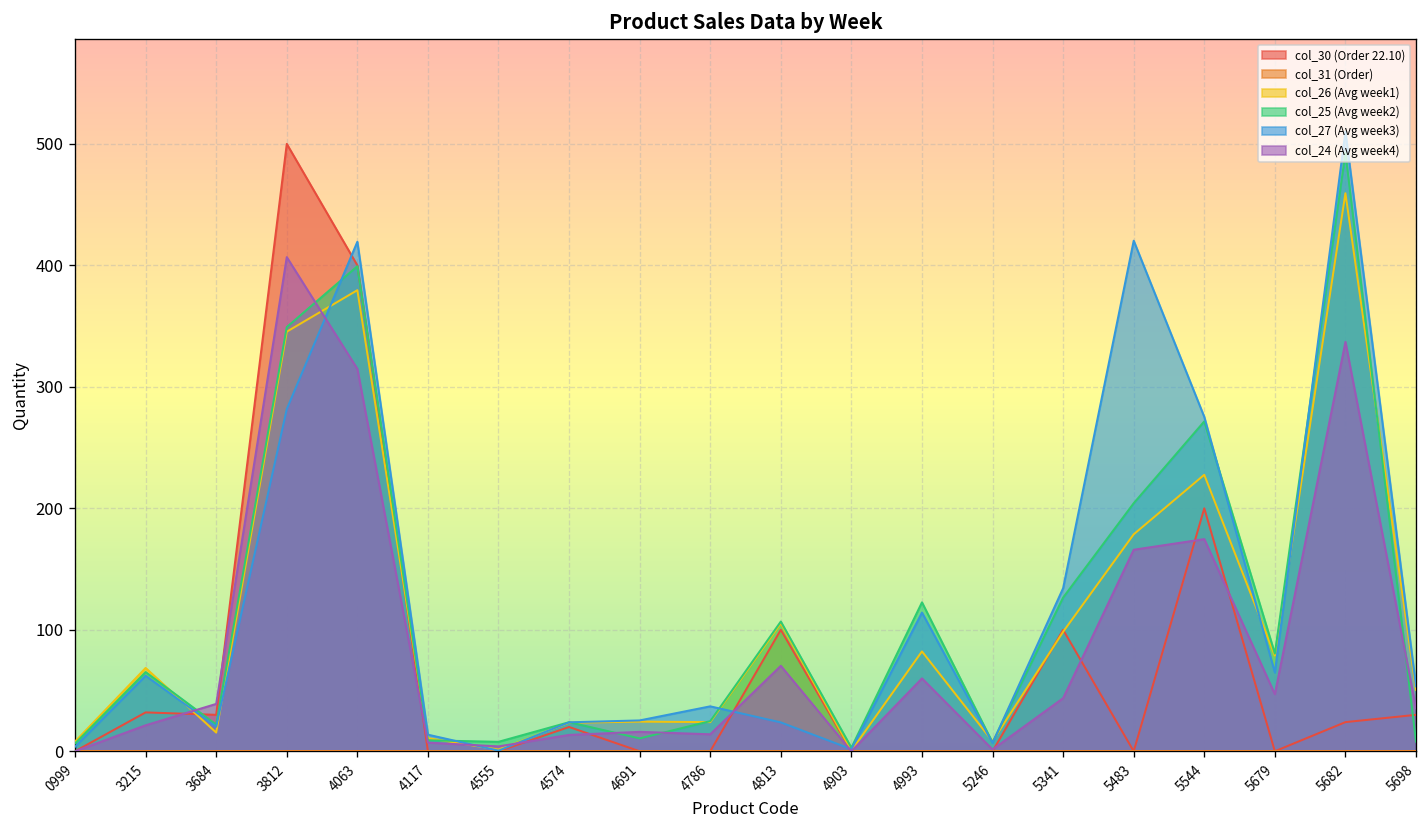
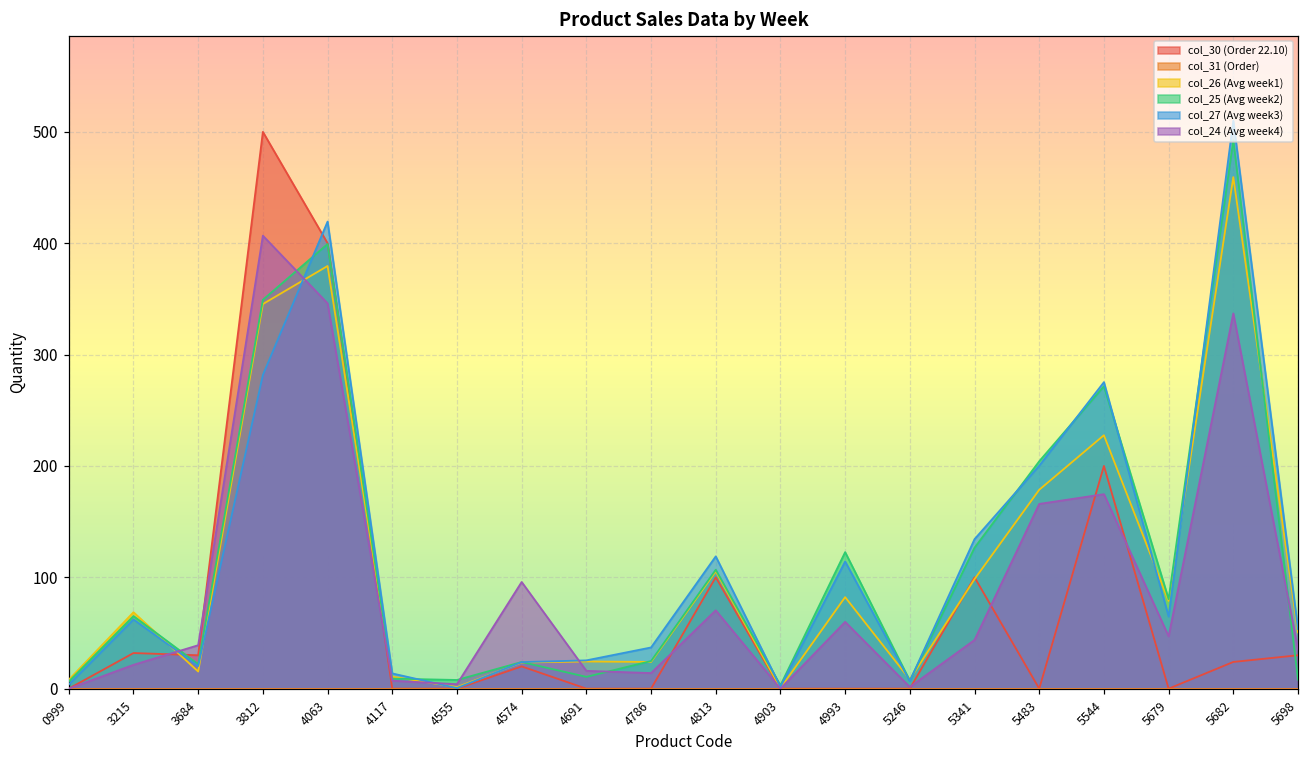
col_24 (Avg week4), 4063: 315 -> 346
col_24 (Avg week4), 4574: 13 -> 96
col_27 (Avg week3), 4813: 24 -> 119
col_27 (Avg week3), 5483: 420 -> 200
